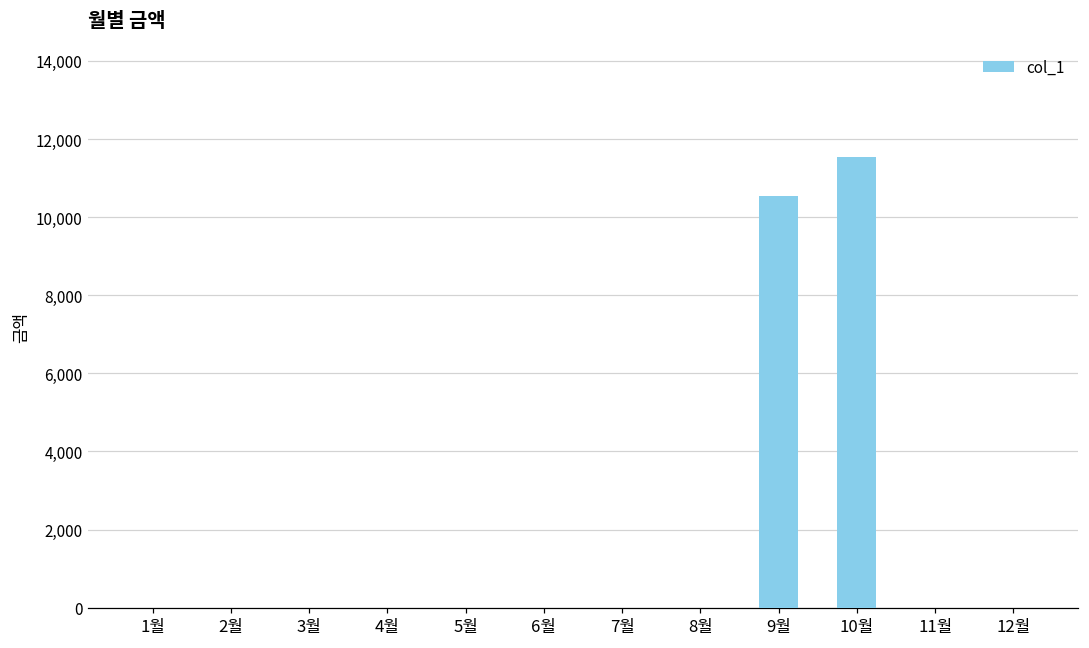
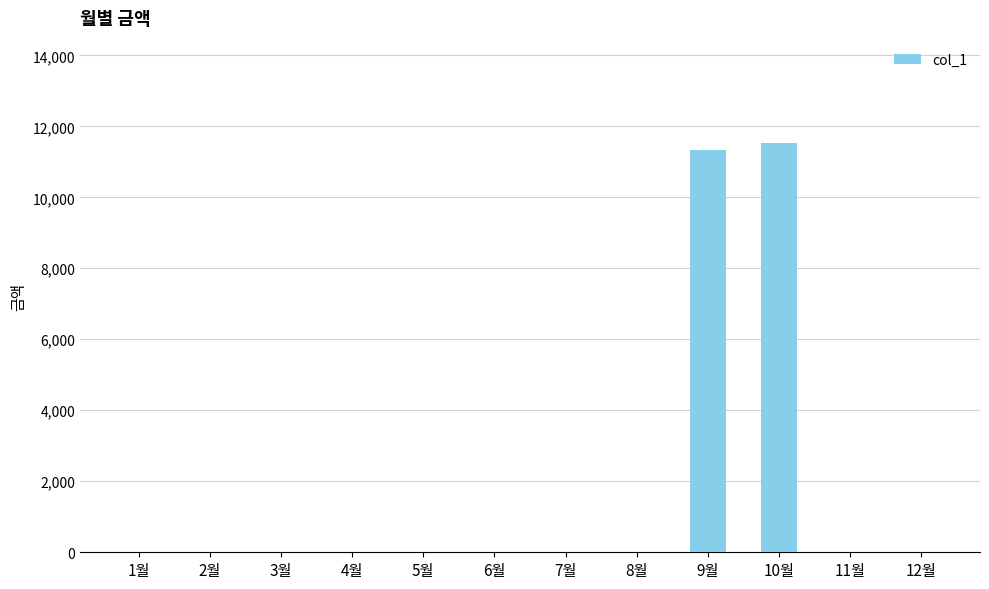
9월: 10,500 -> 11,300
